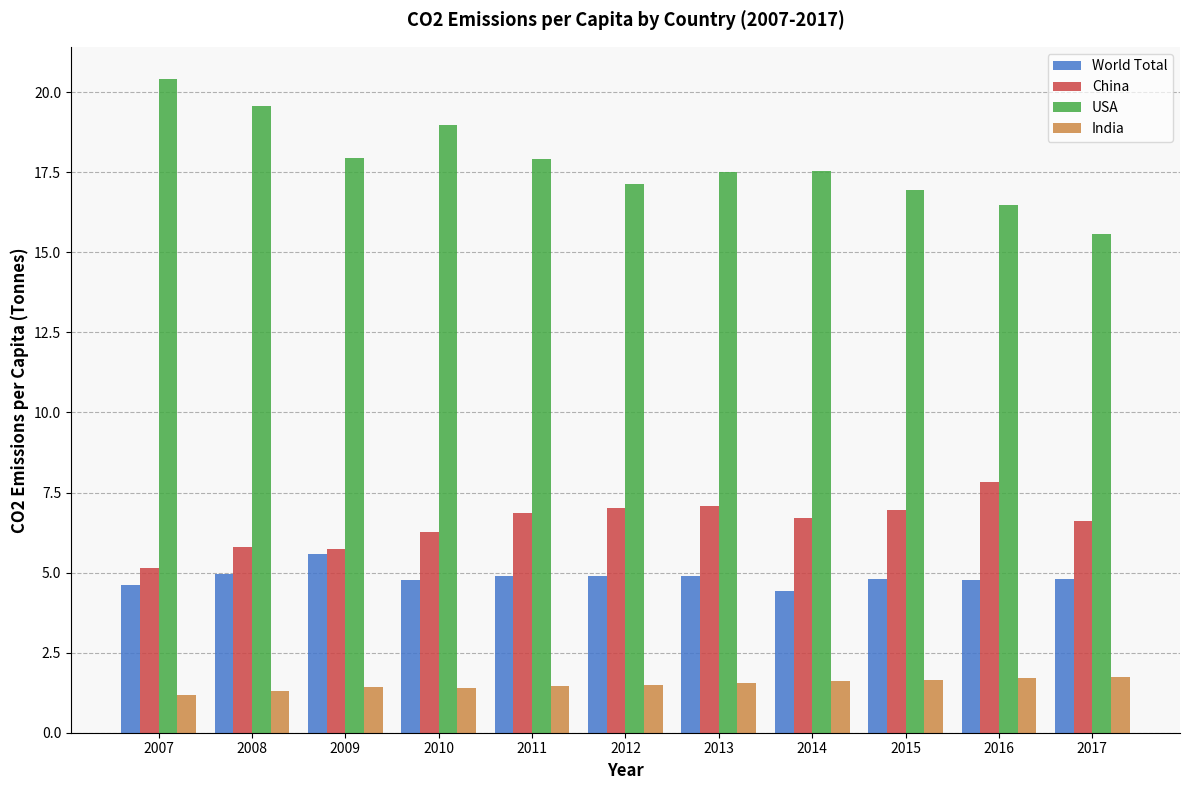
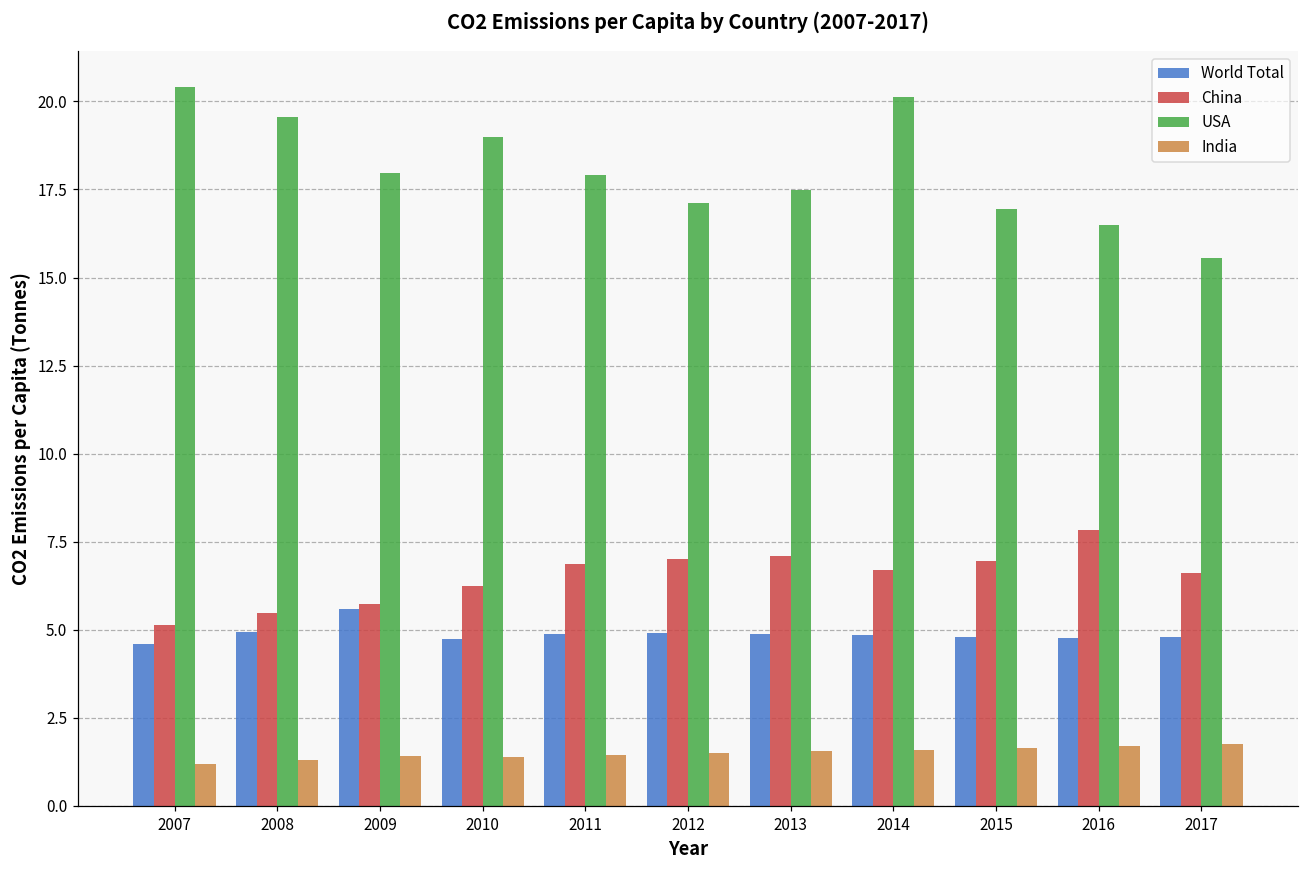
China, 2008: 5.8 -> 5.5
World Total, 2014: 4.4 -> 4.9
USA, 2014: 17.5 -> 20.1
